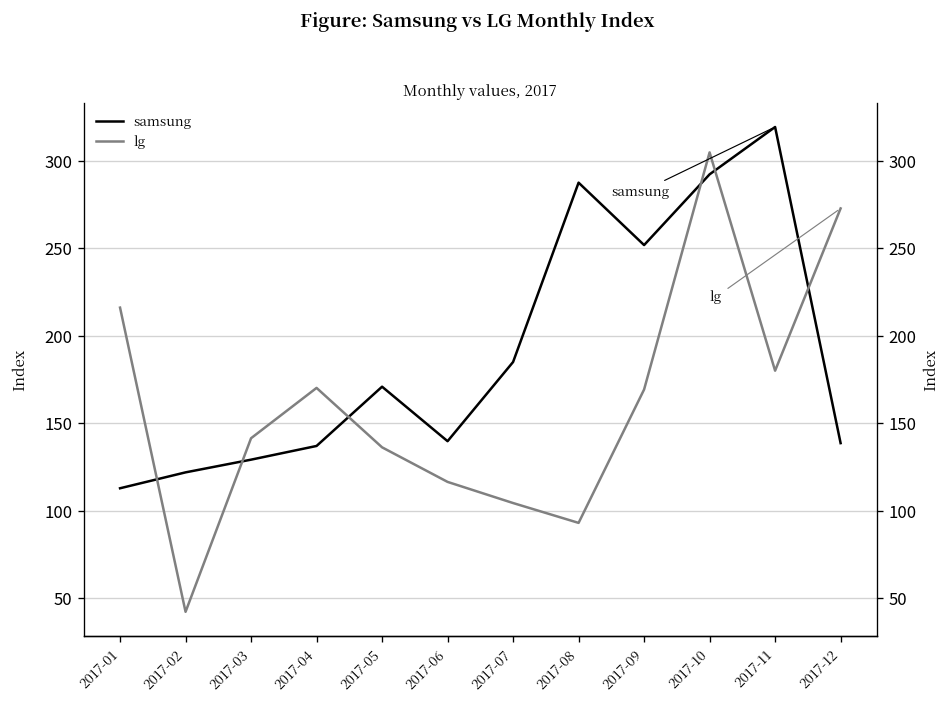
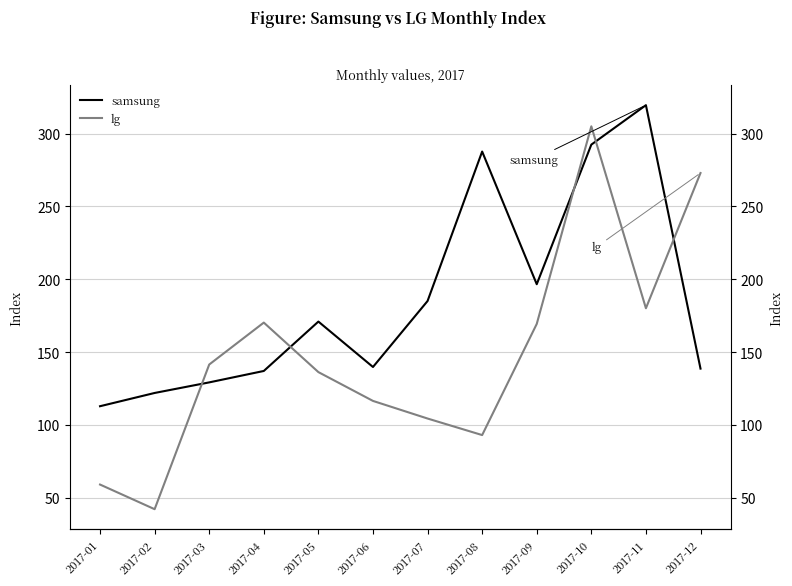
lg, 2017-01: 216 -> 59
samsung, 2017-09: 252 -> 197
